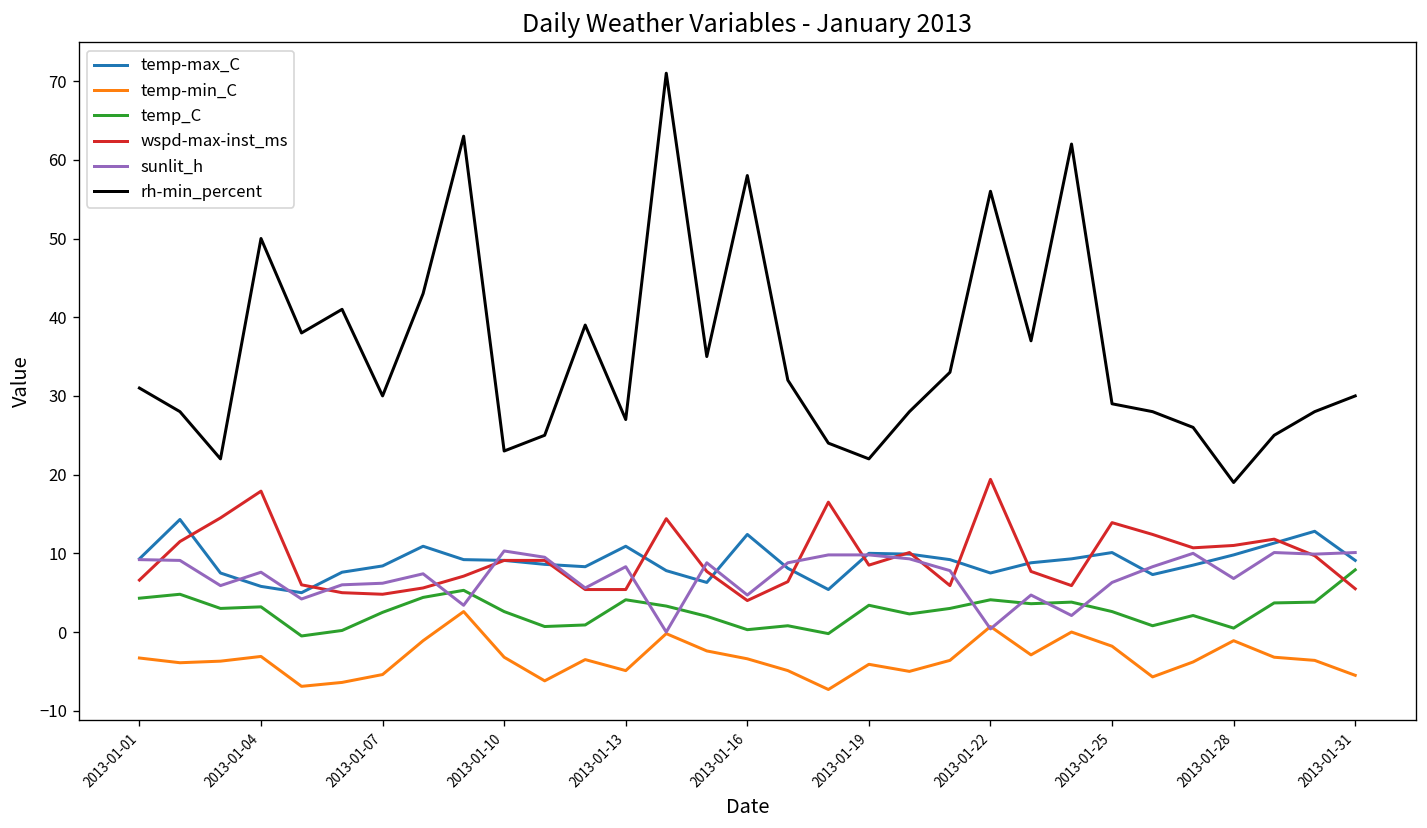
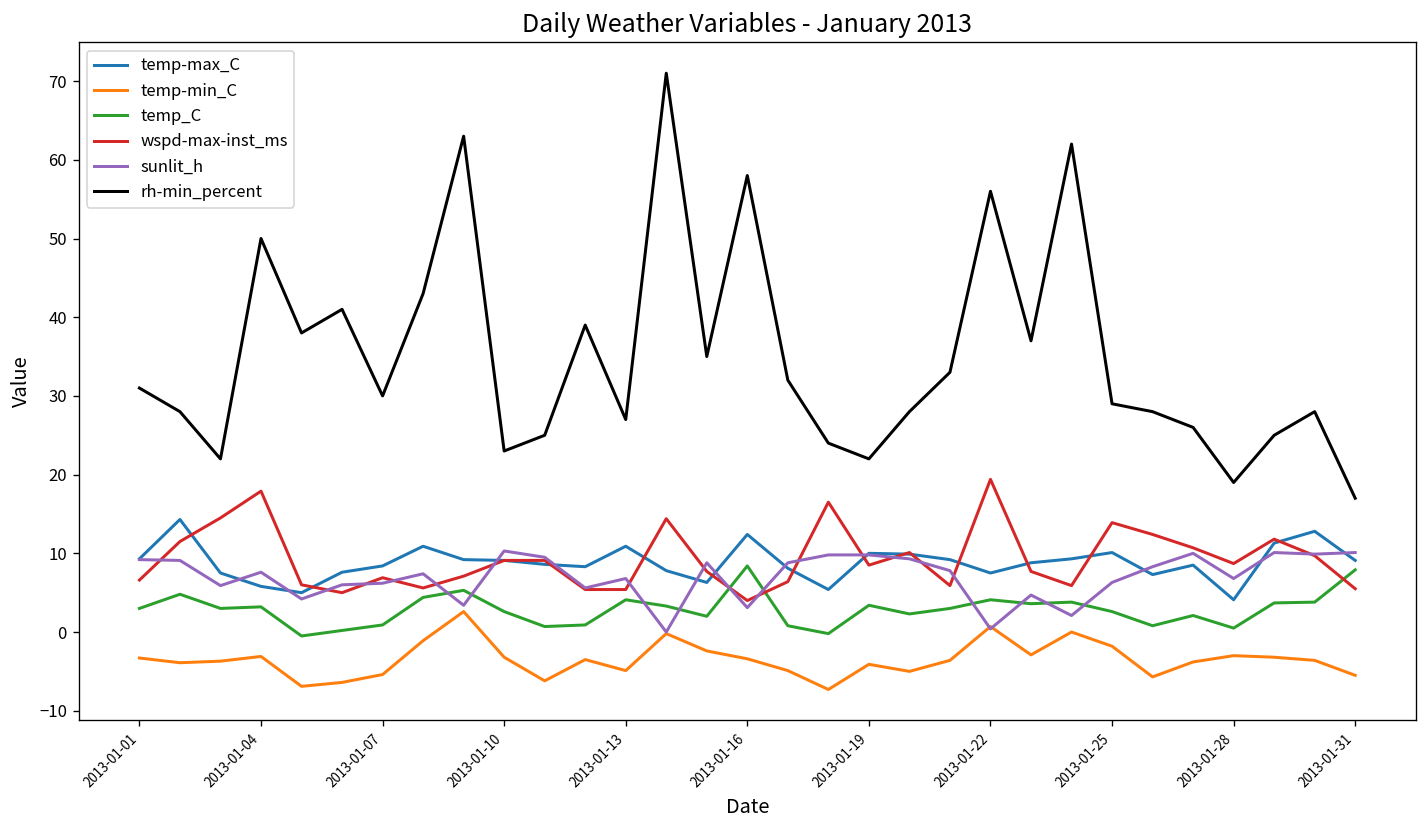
temp_C, 2013-01-01: 4 -> 3
temp_C, 2013-01-07: 3 -> 1
wspd-max-inst_ms, 2013-01-07: 5 -> 7
sunlit_h, 2013-01-13: 8 -> 7
temp_C, 2013-01-16: 0 -> 8
sunlit_h, 2013-01-16: 5 -> 3
temp-max_C, 2013-01-28: 10 -> 4
temp-min_C, 2013-01-28: -1 -> -3
wspd-max-inst_ms, 2013-01-28: 11 -> 9
rh-min_percent, 2013-01-31: 30 -> 17
